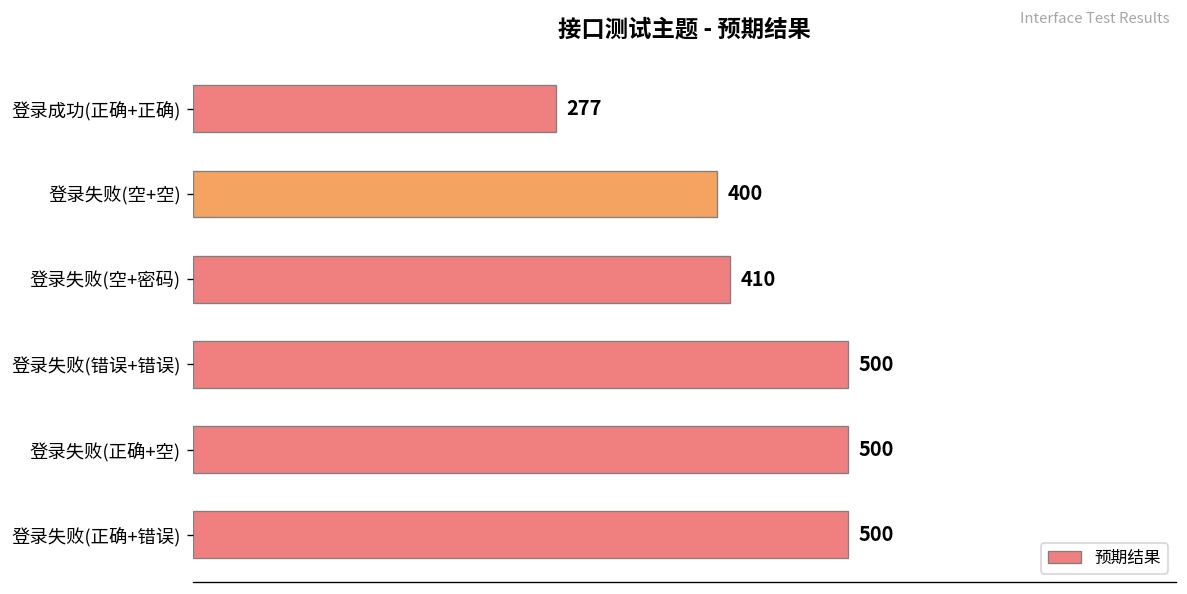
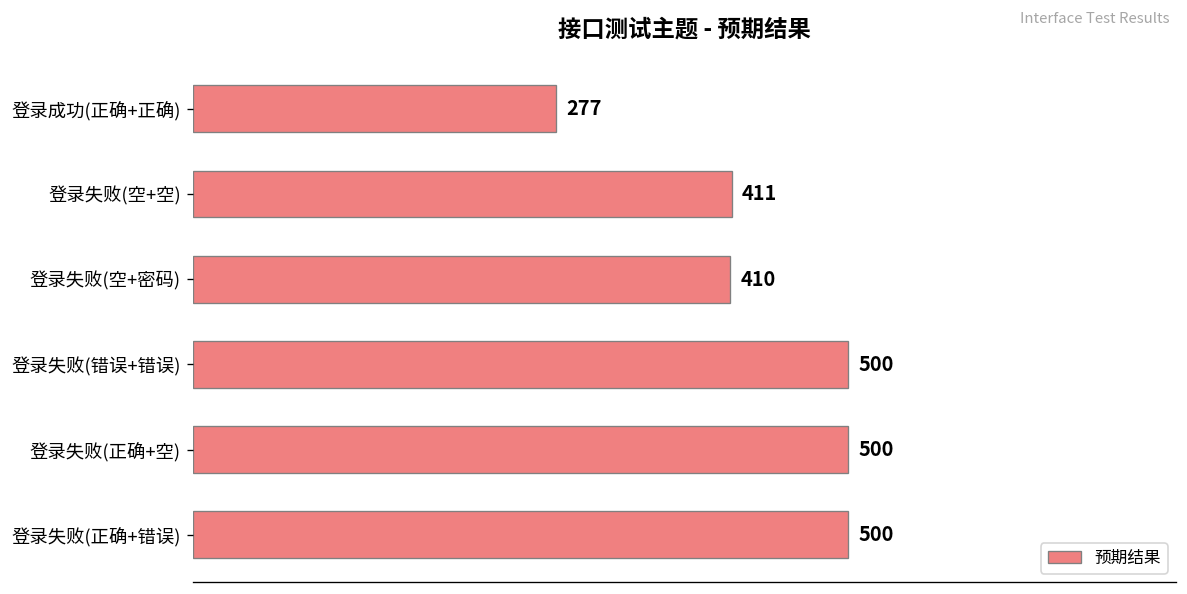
登录失败(空+空): 400 -> 411
